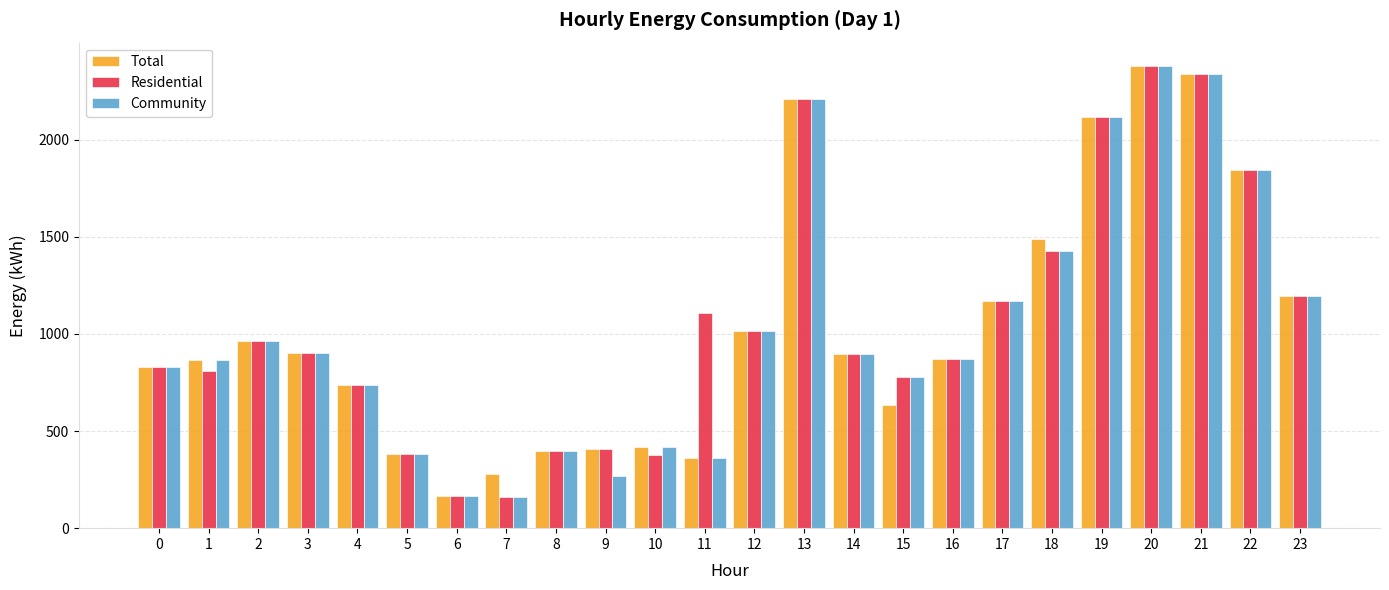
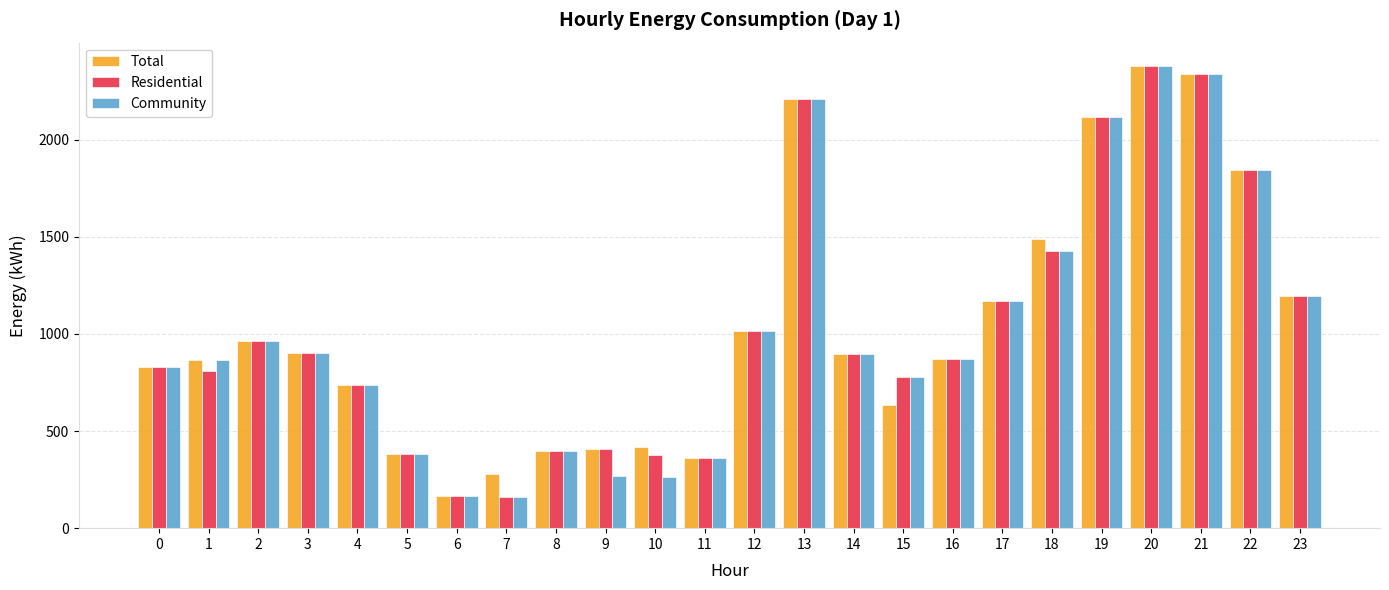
Community, 10: 420 -> 270
Residential, 11: 1110 -> 360
